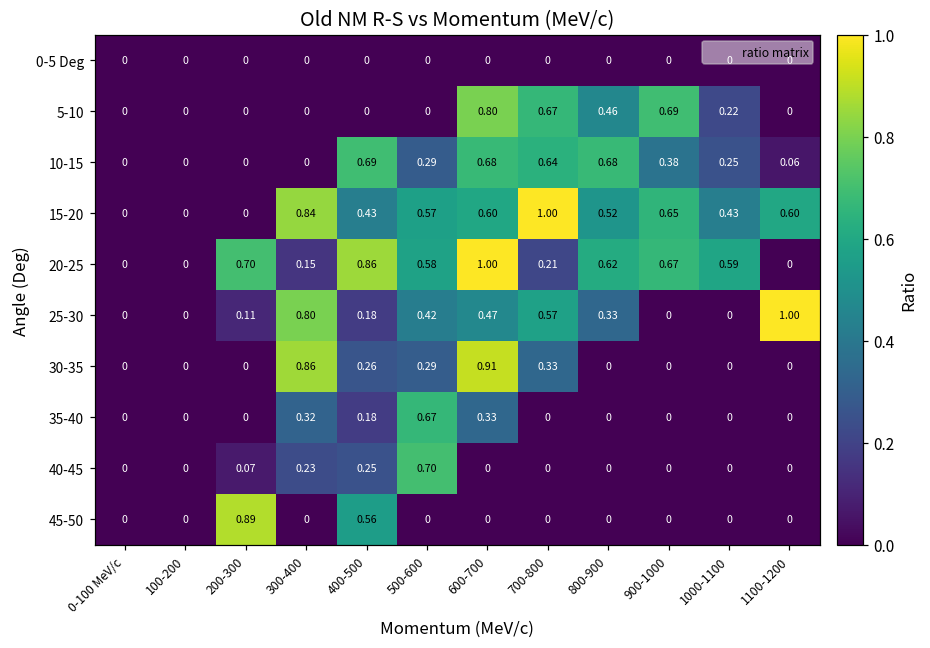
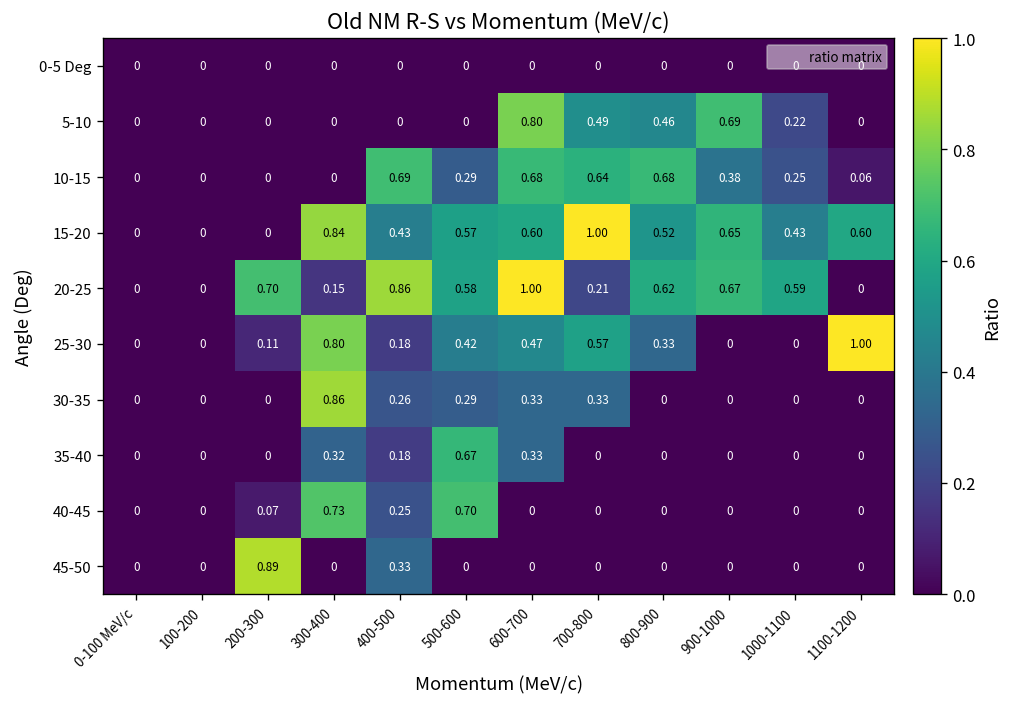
5-10, 700-800: 0.67 -> 0.49
30-35, 600-700: 0.91 -> 0.33
40-45, 300-400: 0.23 -> 0.73
45-50, 400-500: 0.56 -> 0.33
